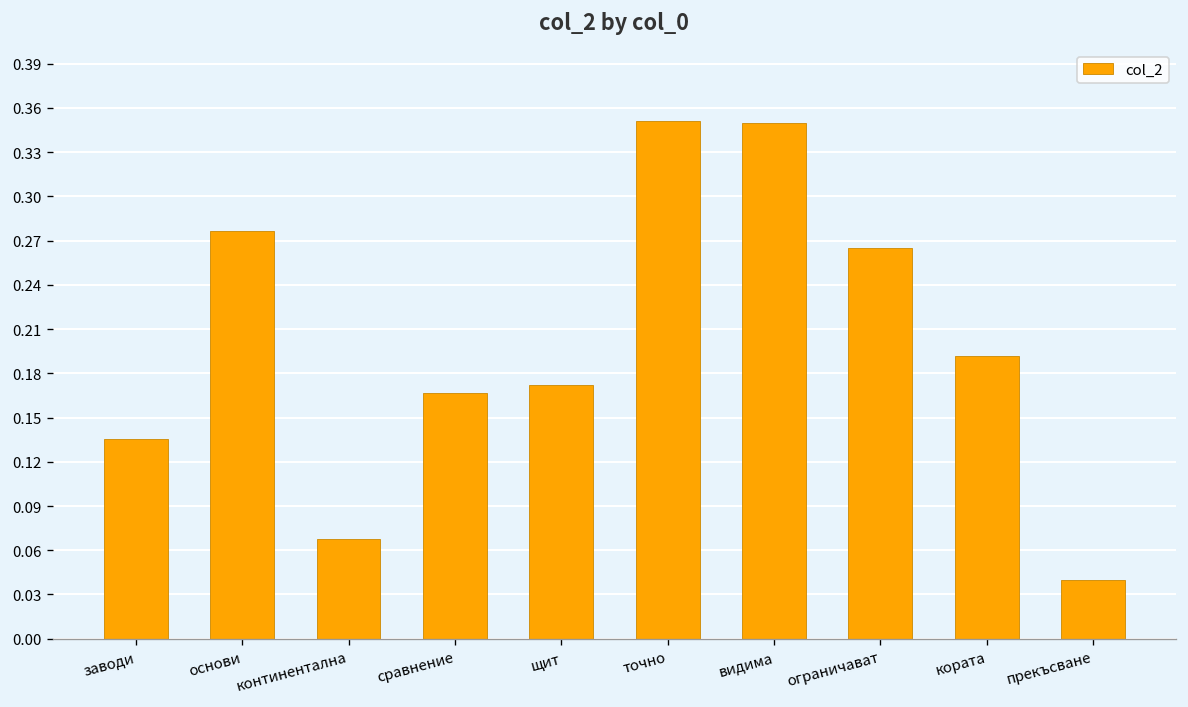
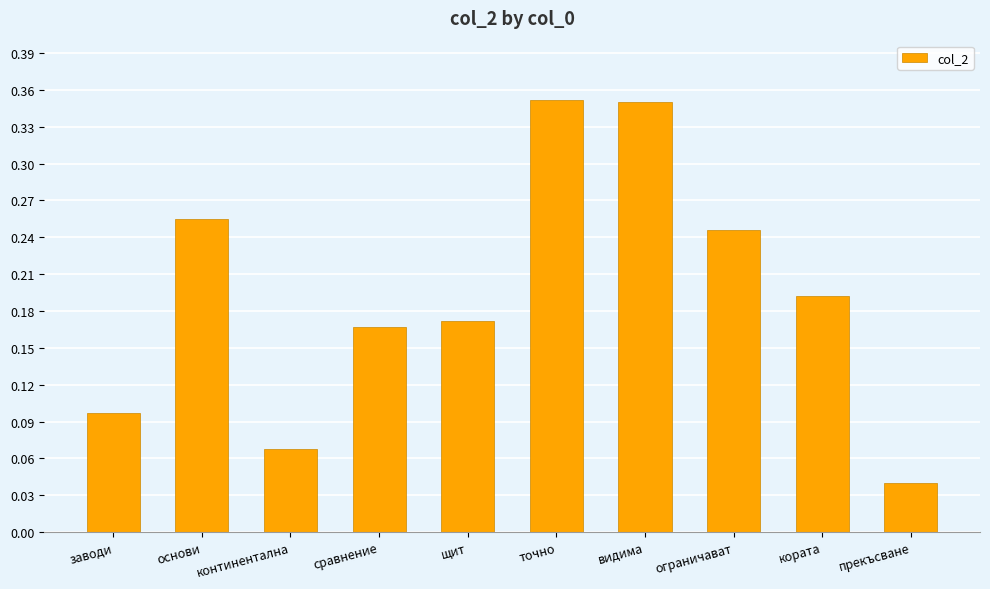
заводи: 0.135 -> 0.097
основи: 0.277 -> 0.255
ограничават: 0.265 -> 0.246
